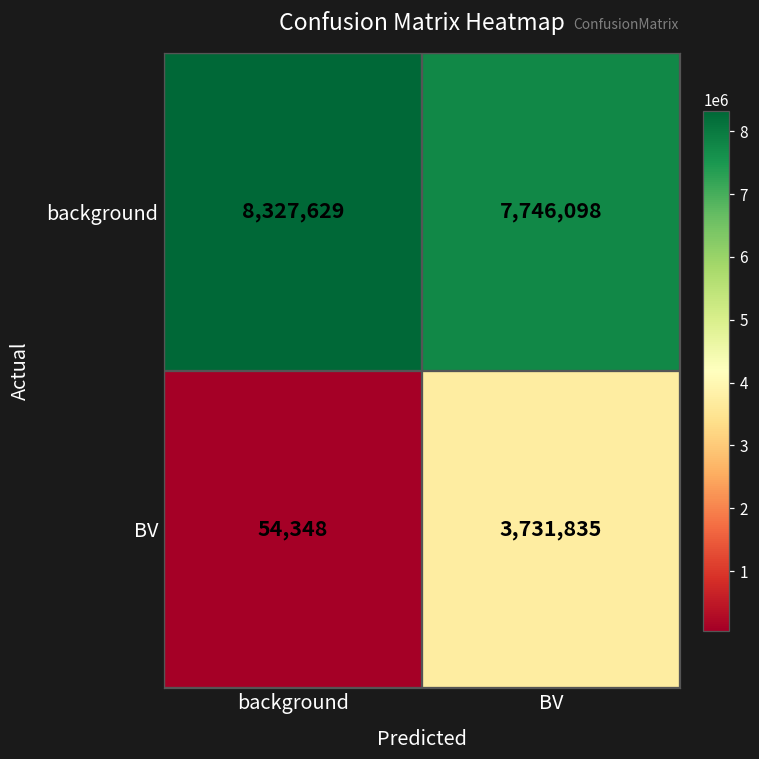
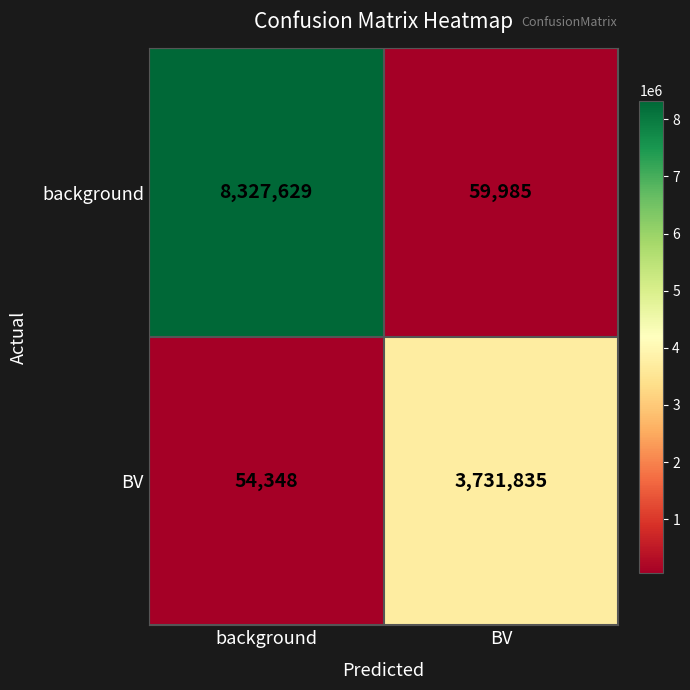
background, BV: 7,746,098 -> 59,985
